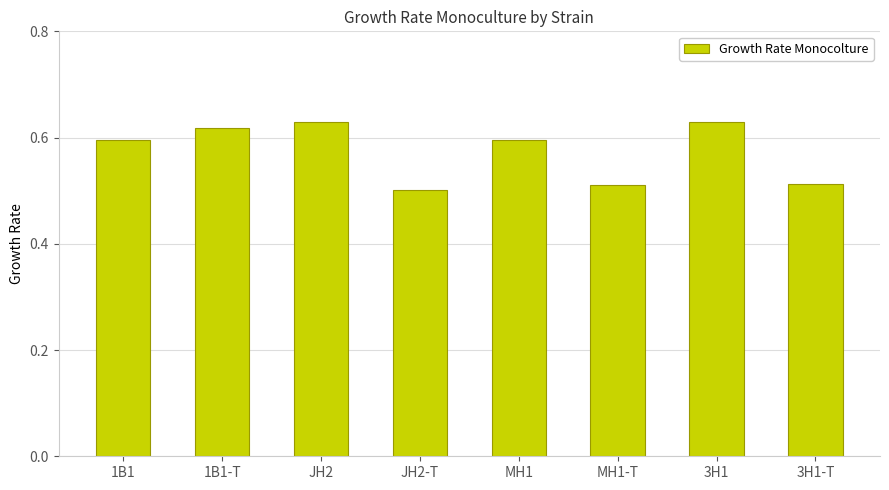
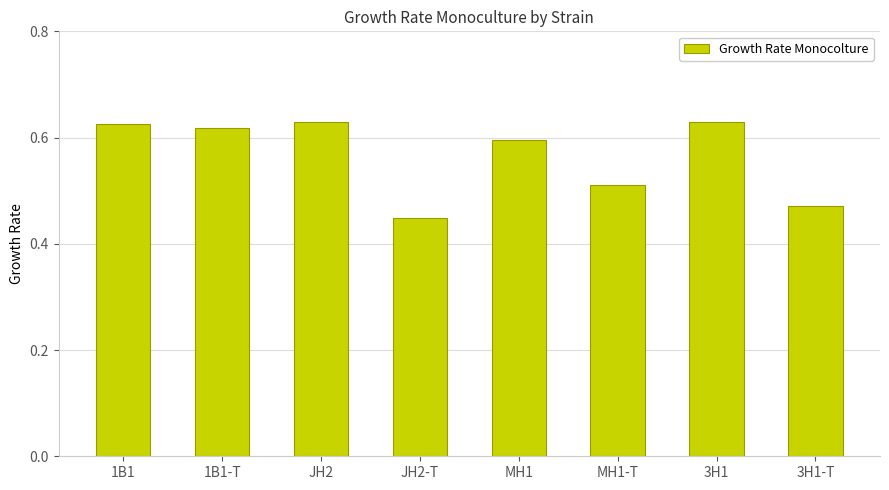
1B1: 0.60 -> 0.63
JH2-T: 0.50 -> 0.45
3H1-T: 0.51 -> 0.47
